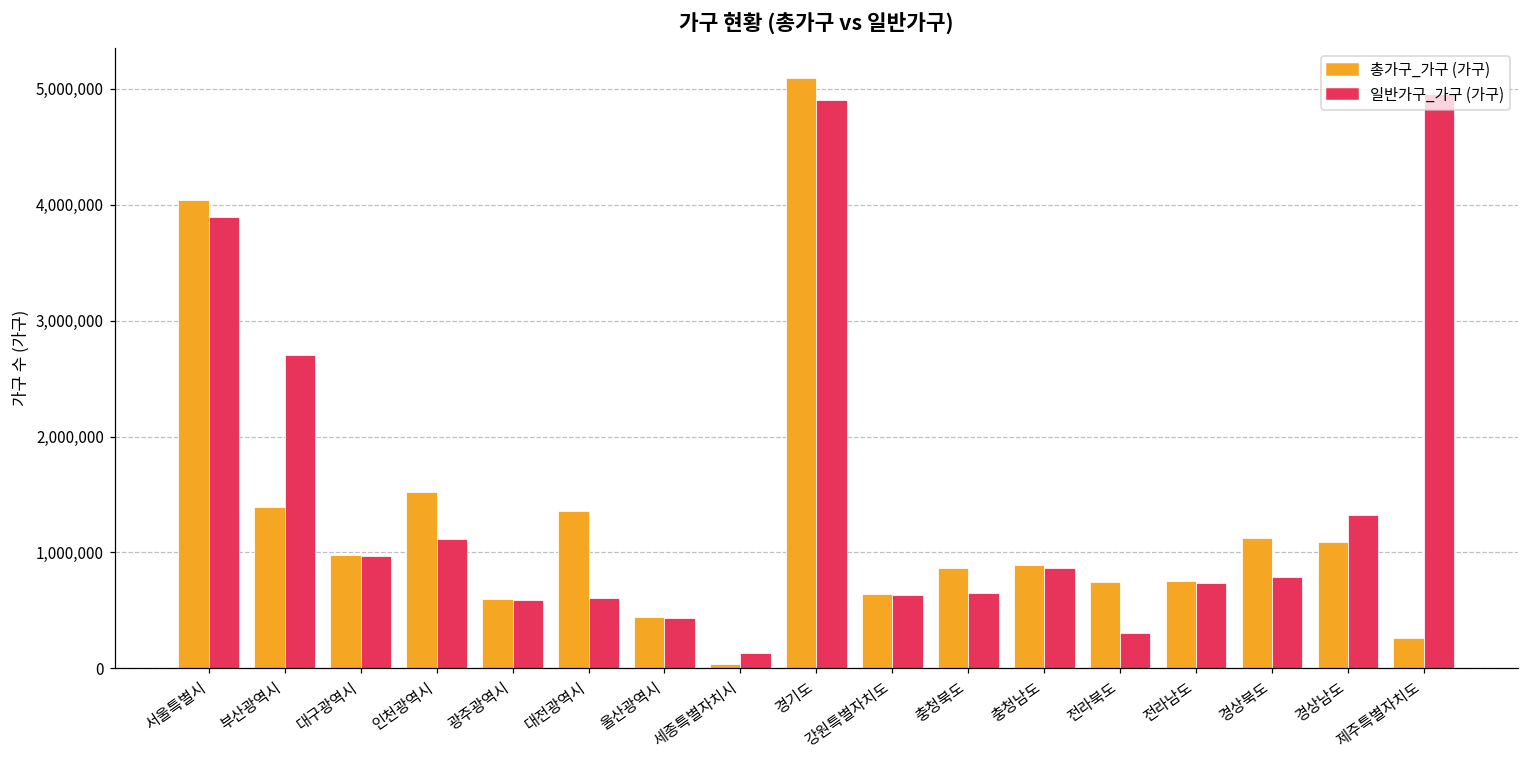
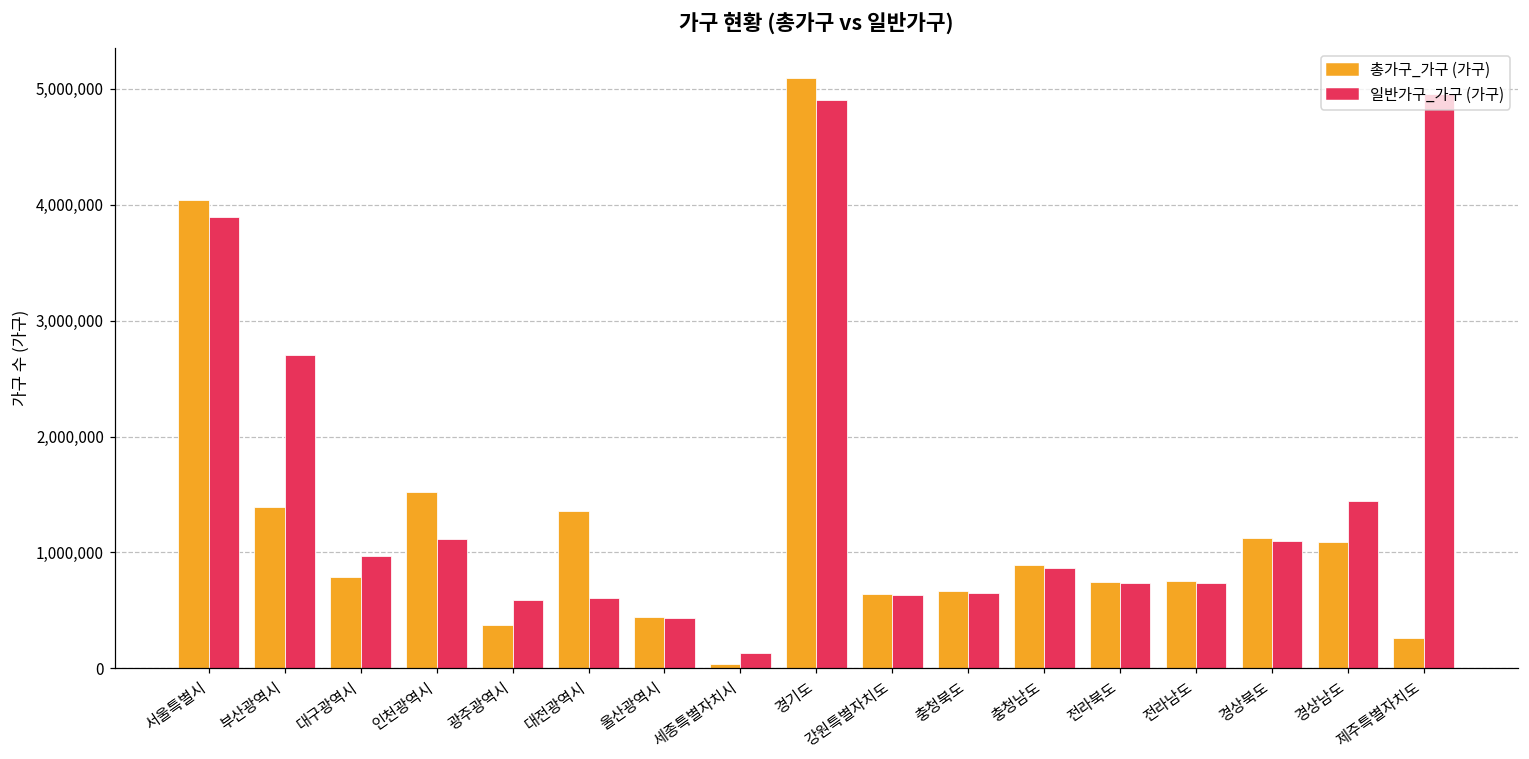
총가구_가구 (가구), 대구광역시: 980,000 -> 790,000
총가구_가구 (가구), 광주광역시: 600,000 -> 380,000
총가구_가구 (가구), 충청북도: 870,000 -> 670,000
일반가구_가구 (가구), 전라북도: 300,000 -> 740,000
일반가구_가구 (가구), 경상북도: 780,000 -> 1,100,000
일반가구_가구 (가구), 경상남도: 1,320,000 -> 1,450,000
